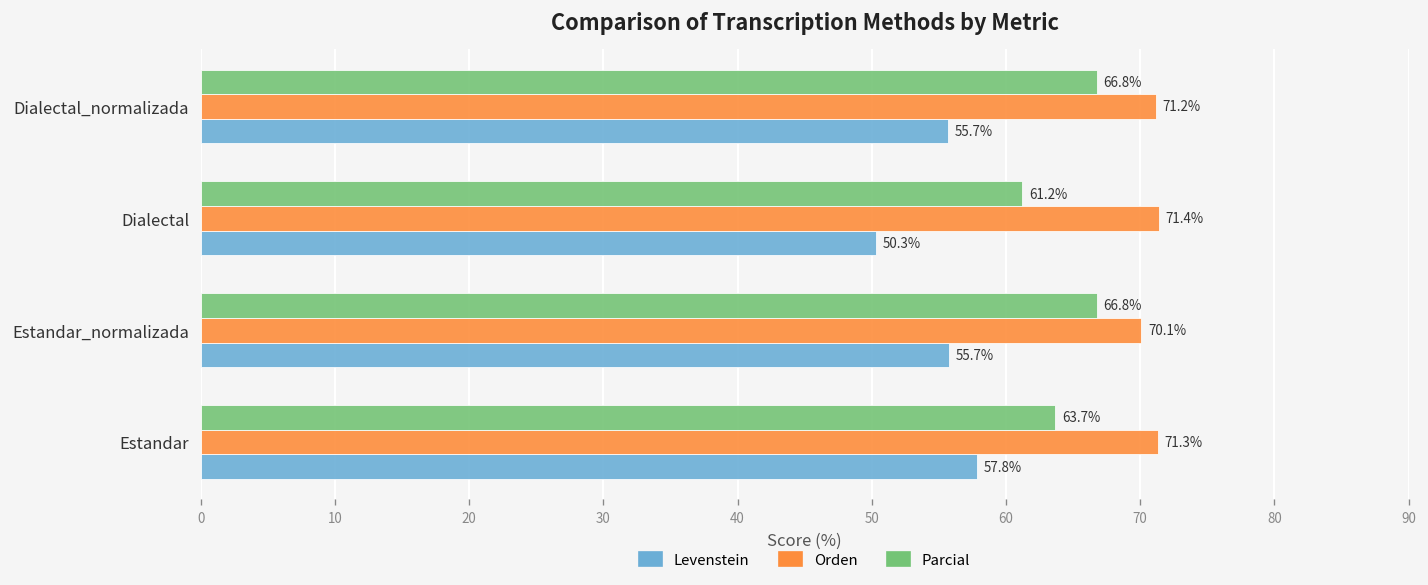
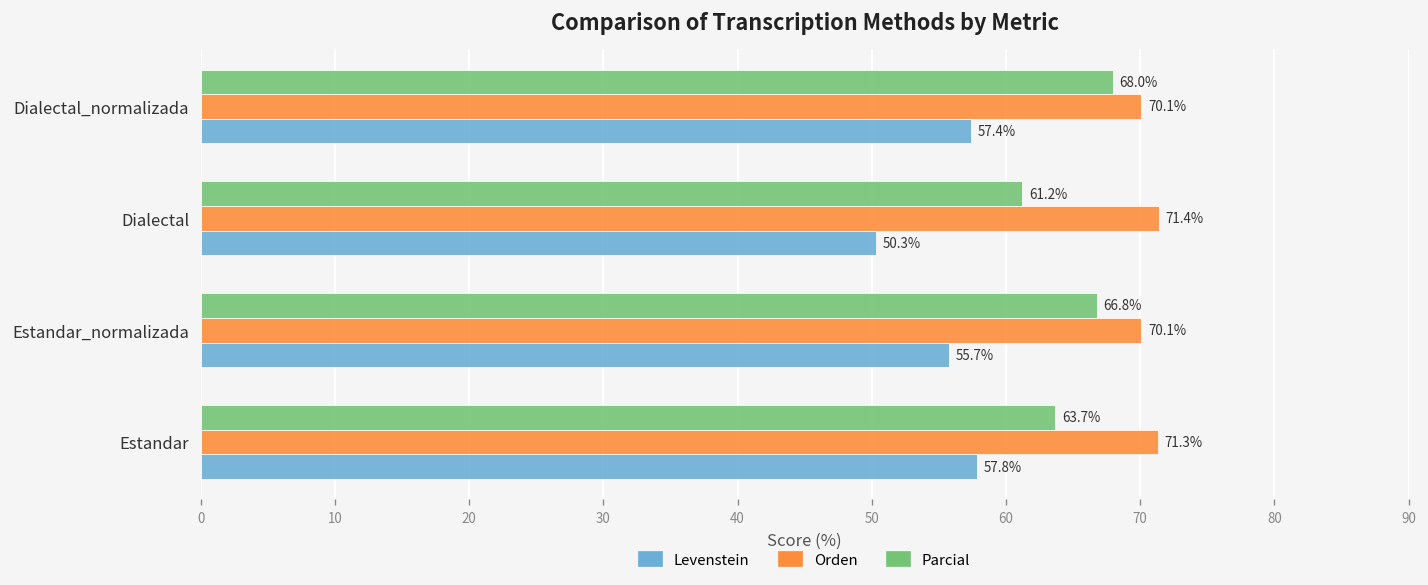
Parcial, Dialectal_normalizada: 66.8% -> 68.0%
Orden, Dialectal_normalizada: 71.2% -> 70.1%
Levenstein, Dialectal_normalizada: 55.7% -> 57.4%
